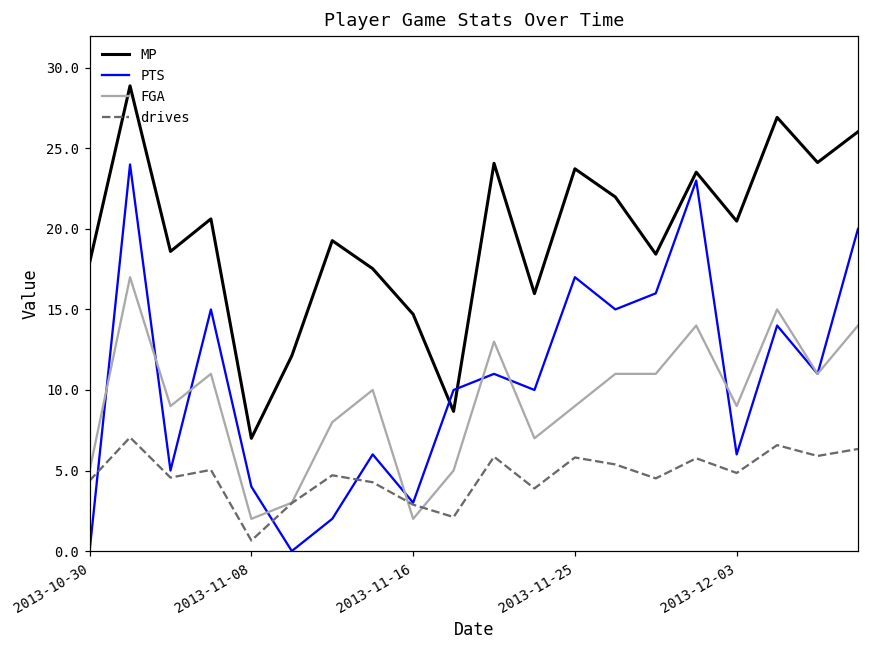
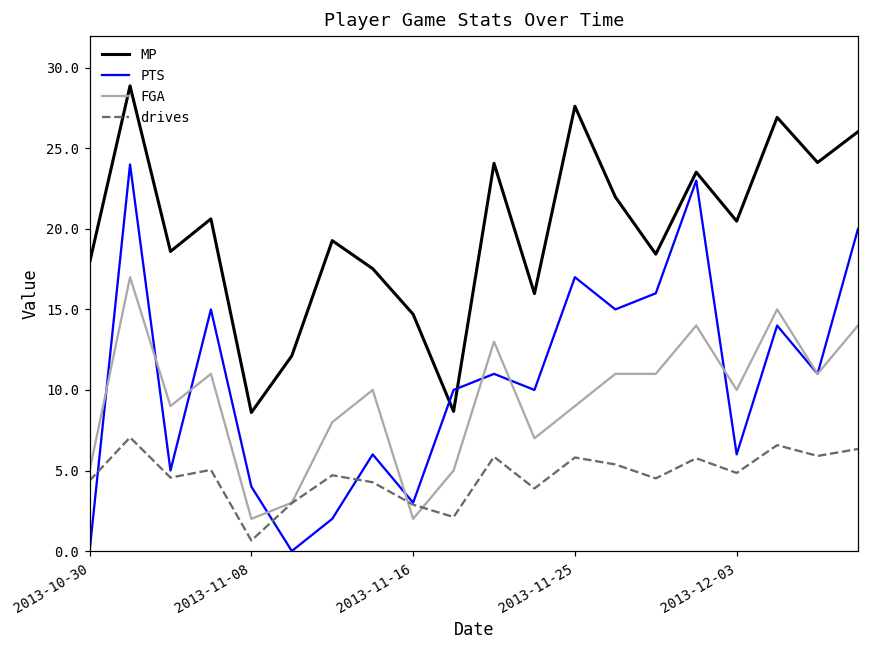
MP, 2013-11-08: 7.0 -> 8.6
MP, 2013-11-25: 23.7 -> 27.6
FGA, 2013-12-03: 9 -> 10
